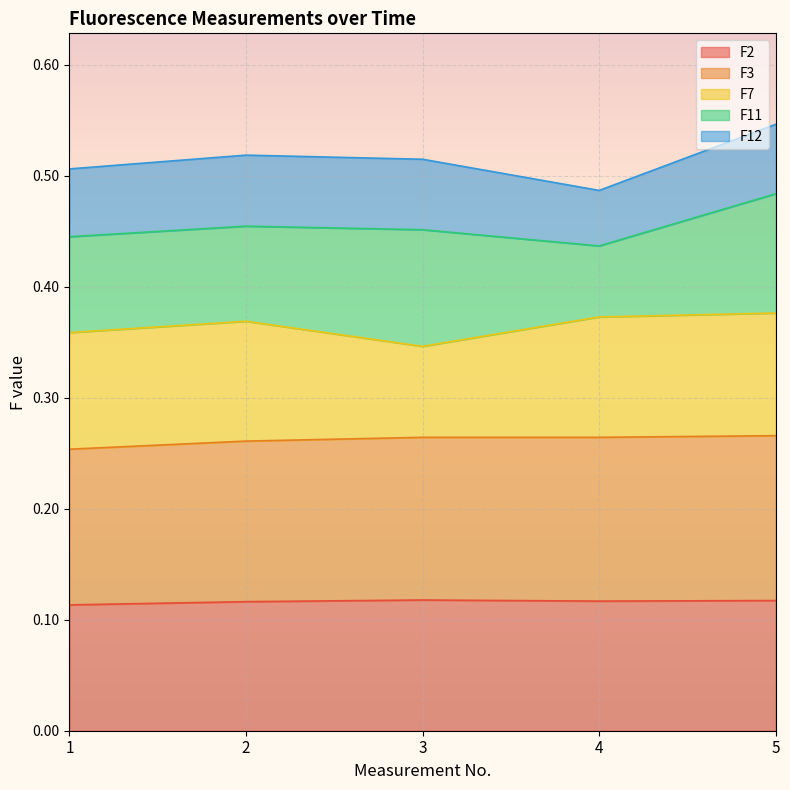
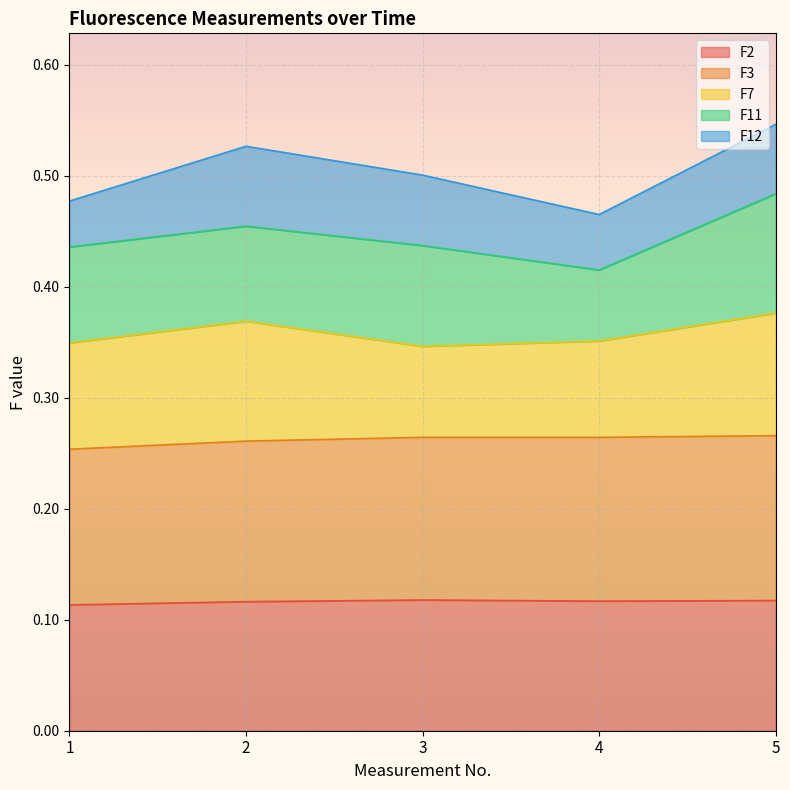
F7, 1: 0.105 -> 0.096
F12, 1: 0.061 -> 0.041
F12, 2: 0.064 -> 0.072
F11, 3: 0.105 -> 0.091
F7, 4: 0.108 -> 0.087
